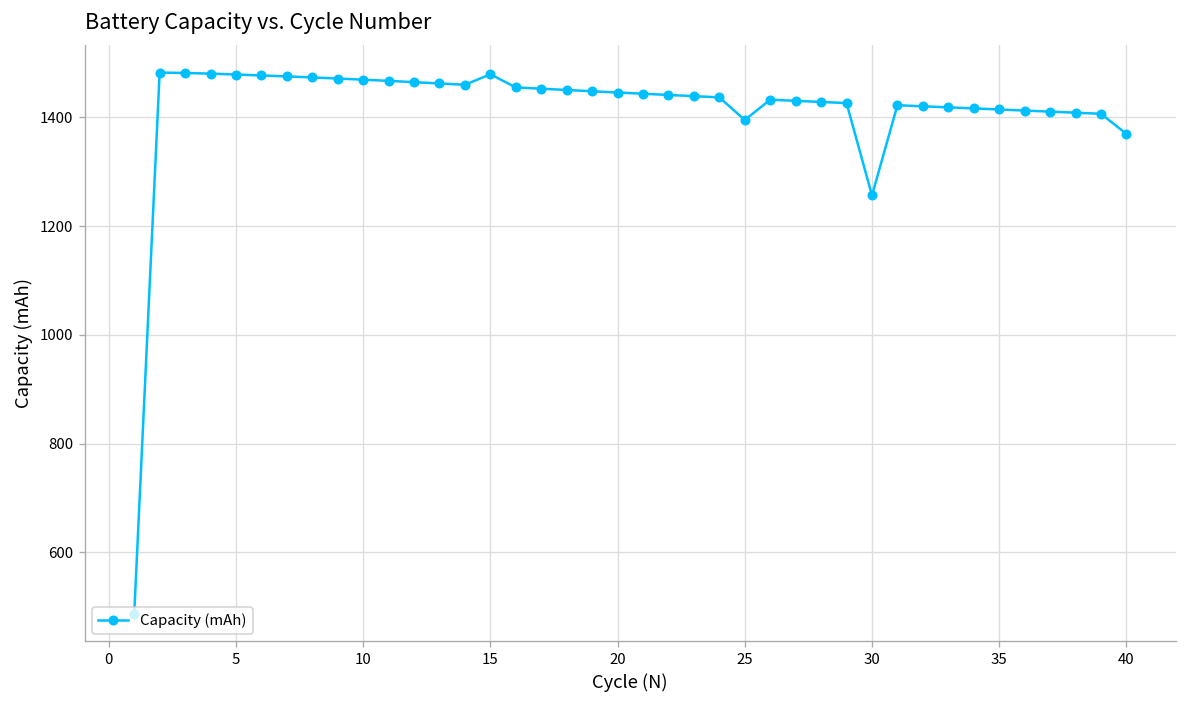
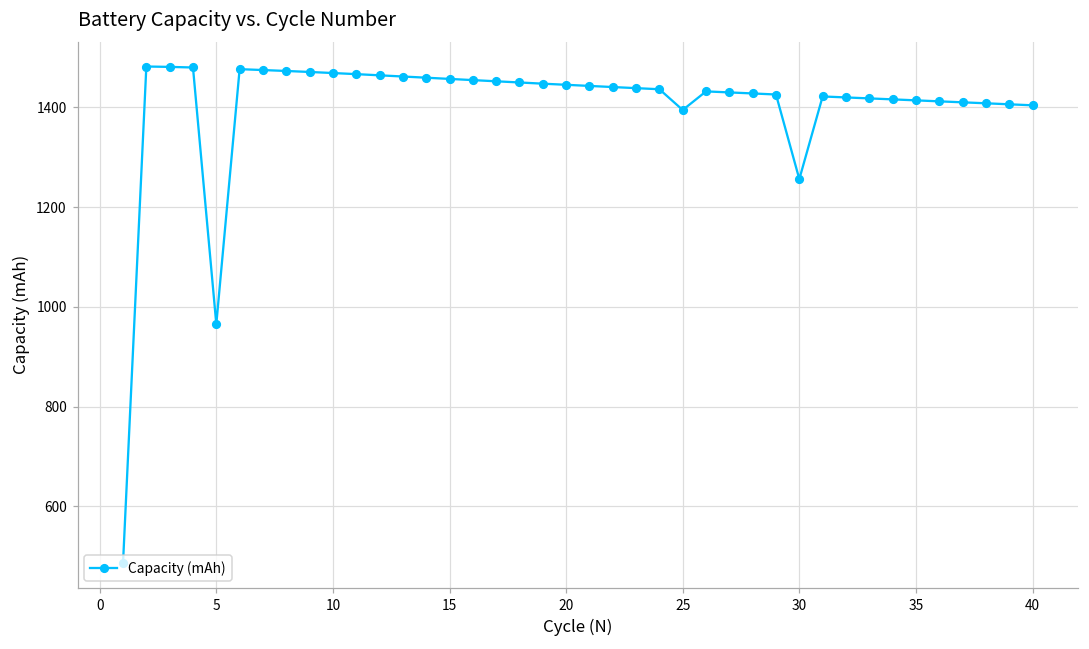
5: 1480 -> 970
15: 1480 -> 1460
40: 1370 -> 1400
